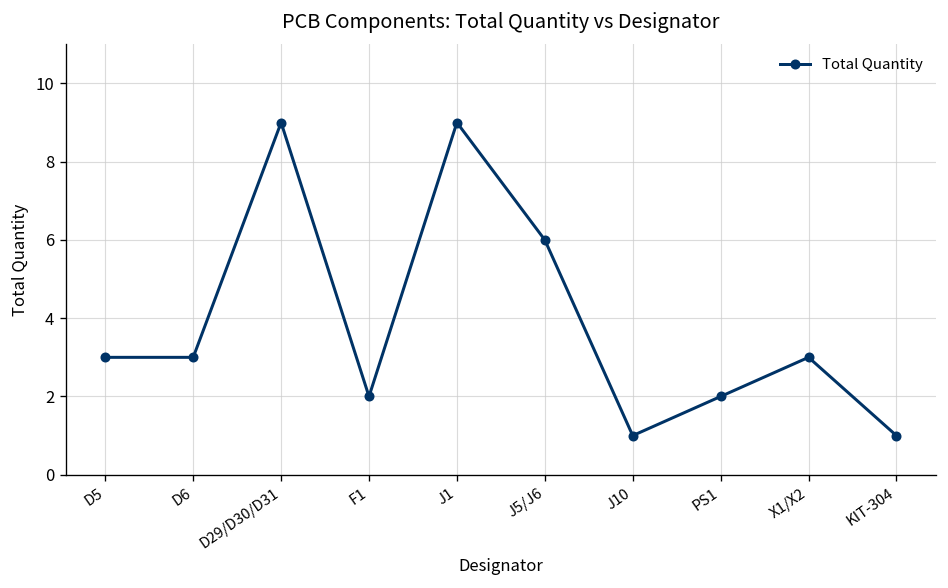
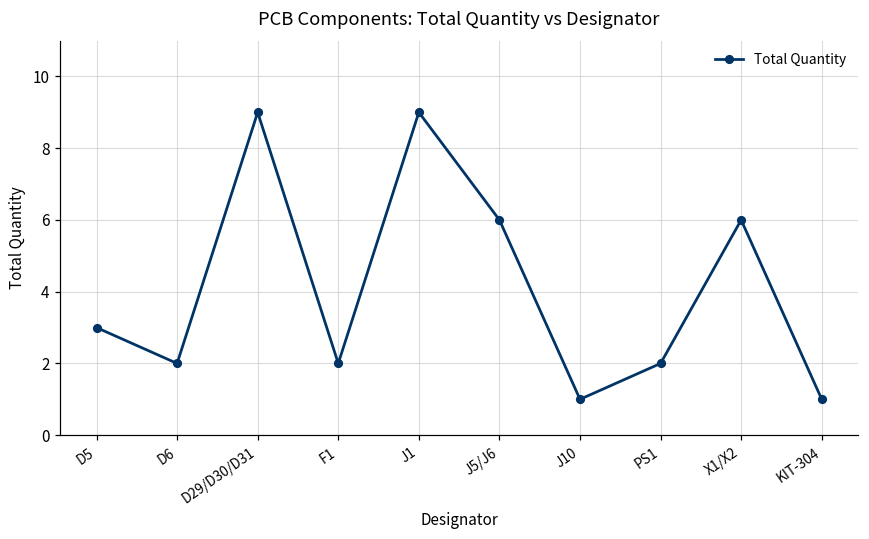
D6: 3 -> 2
X1/X2: 3 -> 6
